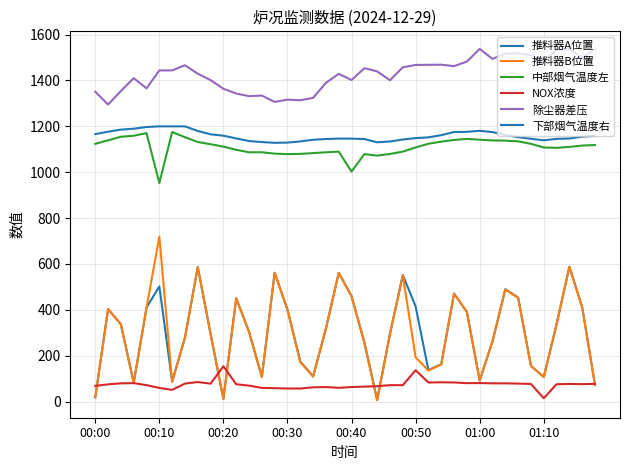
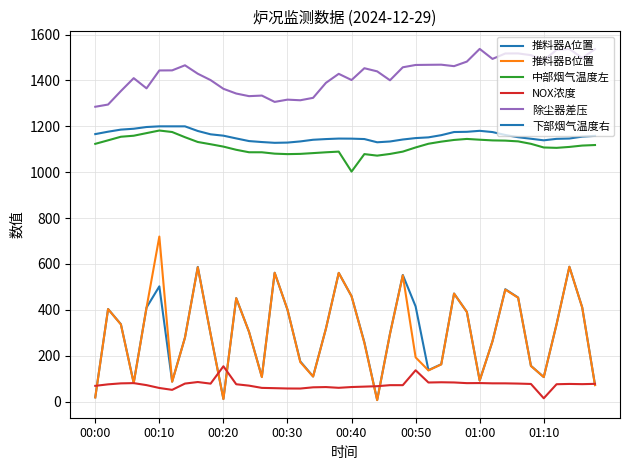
除尘器差压, 00:00: 1350 -> 1290
中部烟气温度左, 00:10: 950 -> 1180
